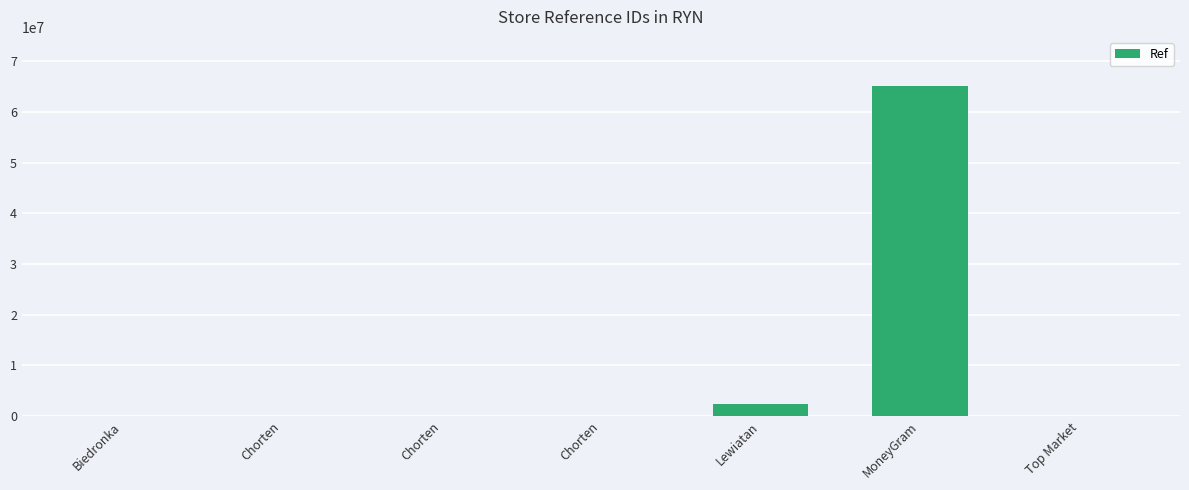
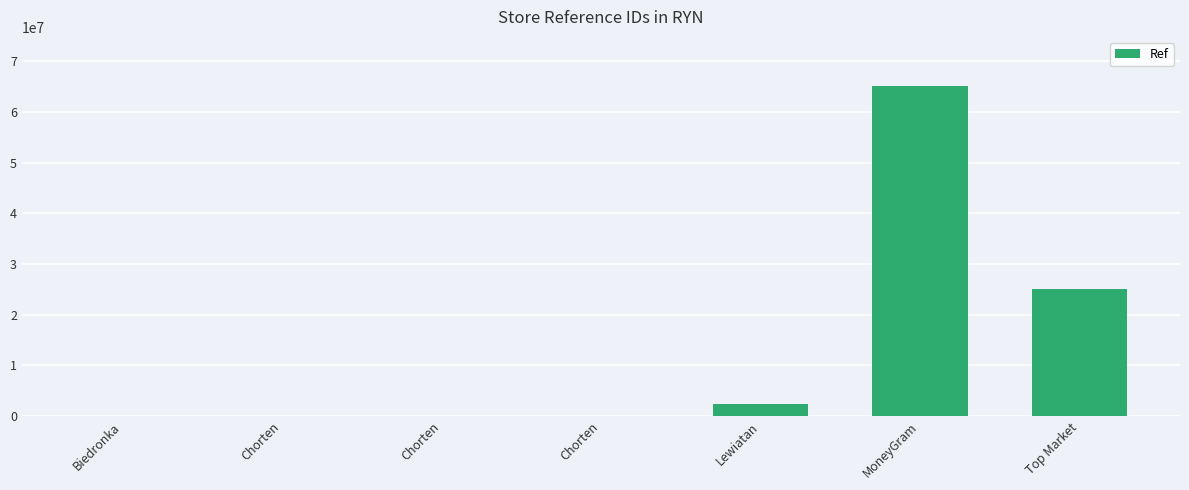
Top Market: 0 -> 25000000
